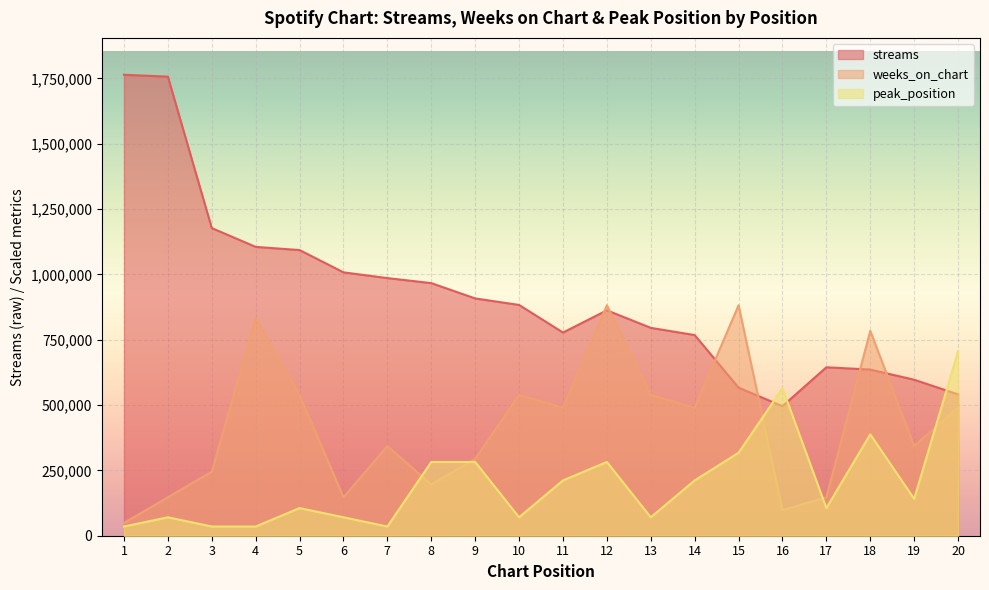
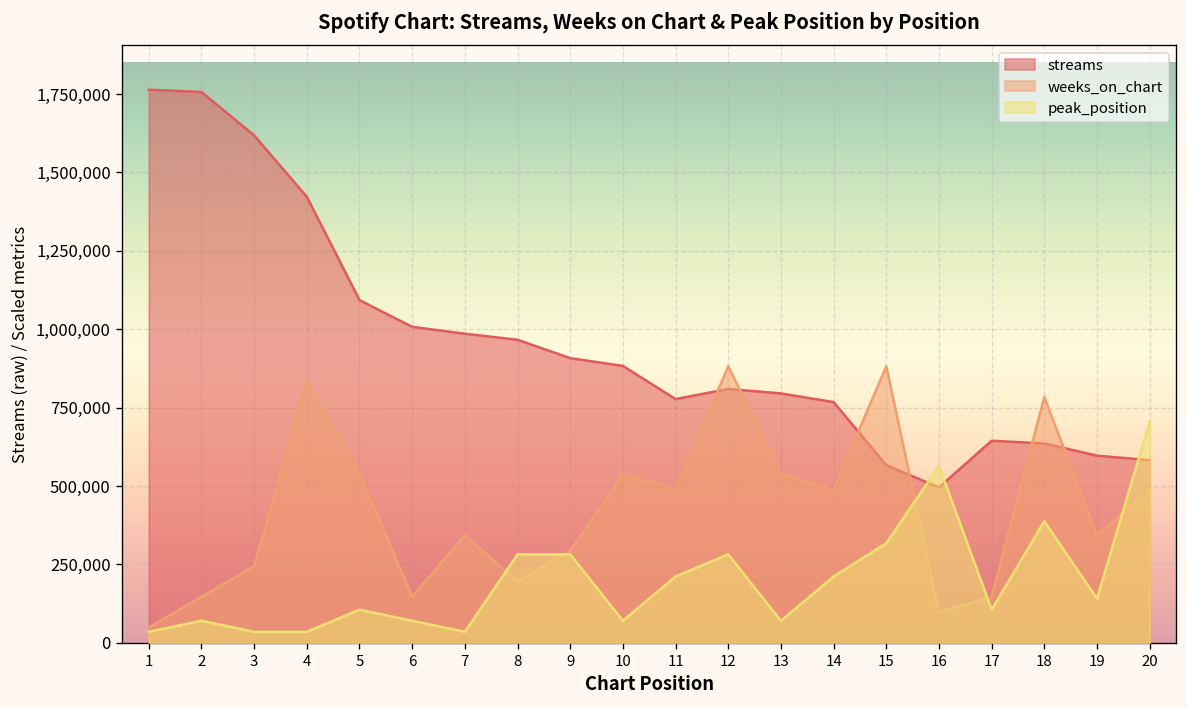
streams, 3: 1,180,000 -> 1,620,000
streams, 4: 1,110,000 -> 1,420,000
streams, 12: 860,000 -> 810,000
streams, 20: 540,000 -> 580,000
